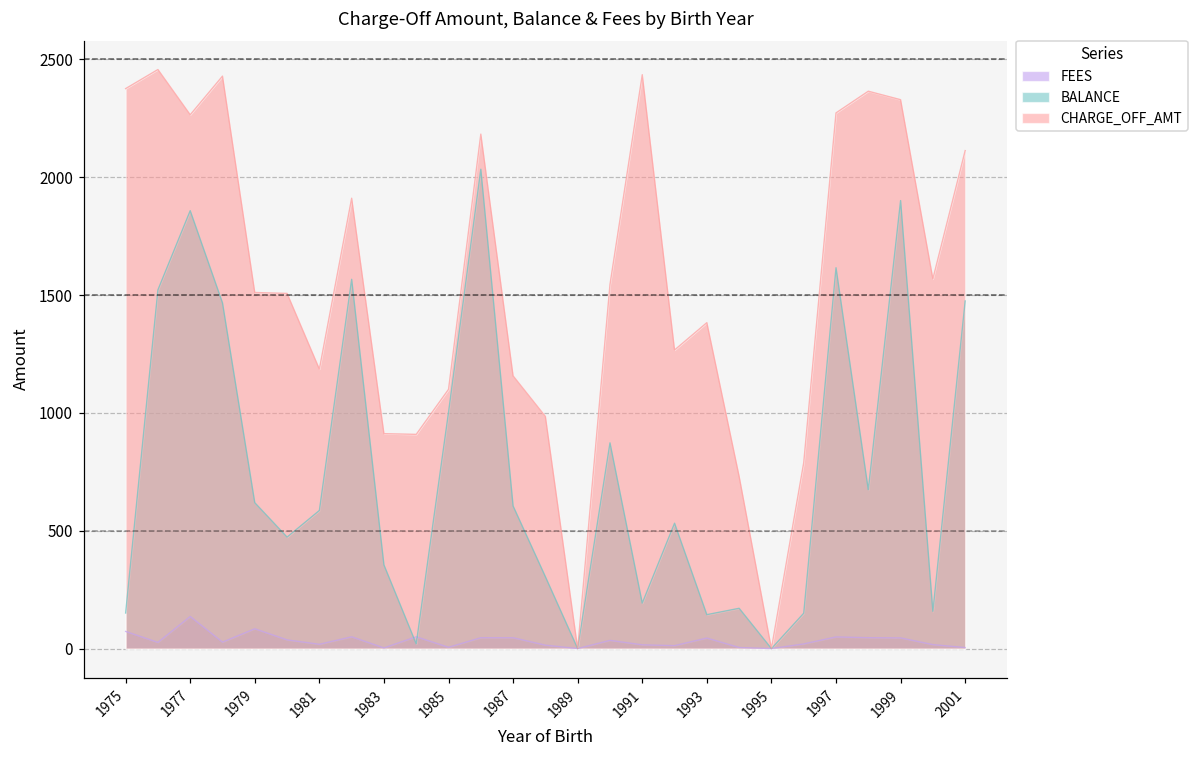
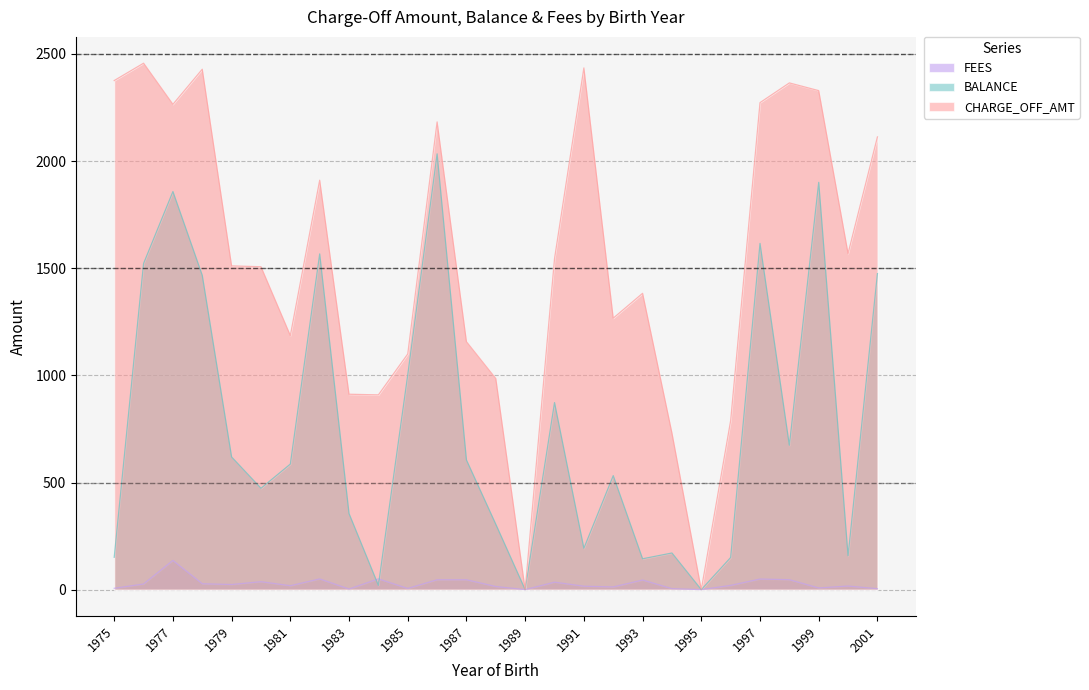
FEES, 1975: 70 -> 10
FEES, 1979: 80 -> 20
FEES, 1999: 50 -> 10
